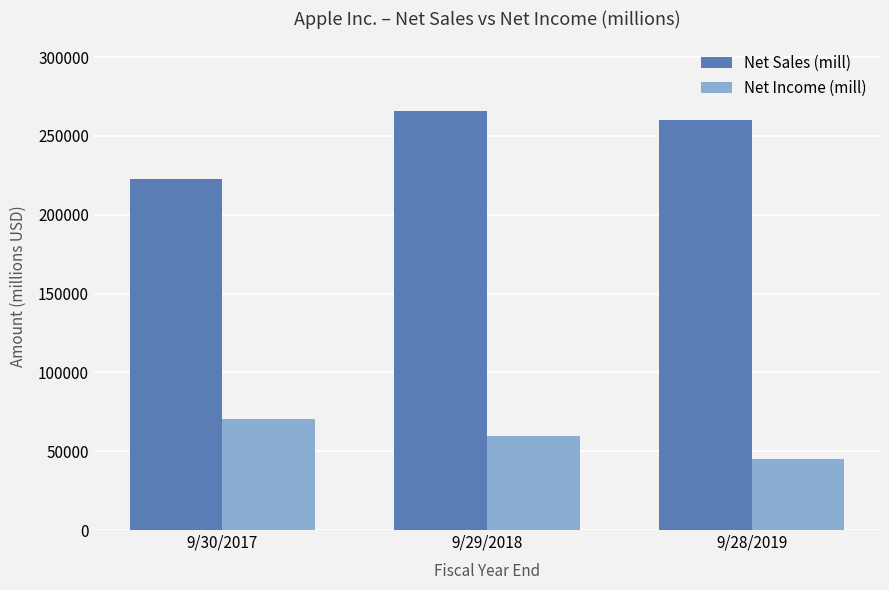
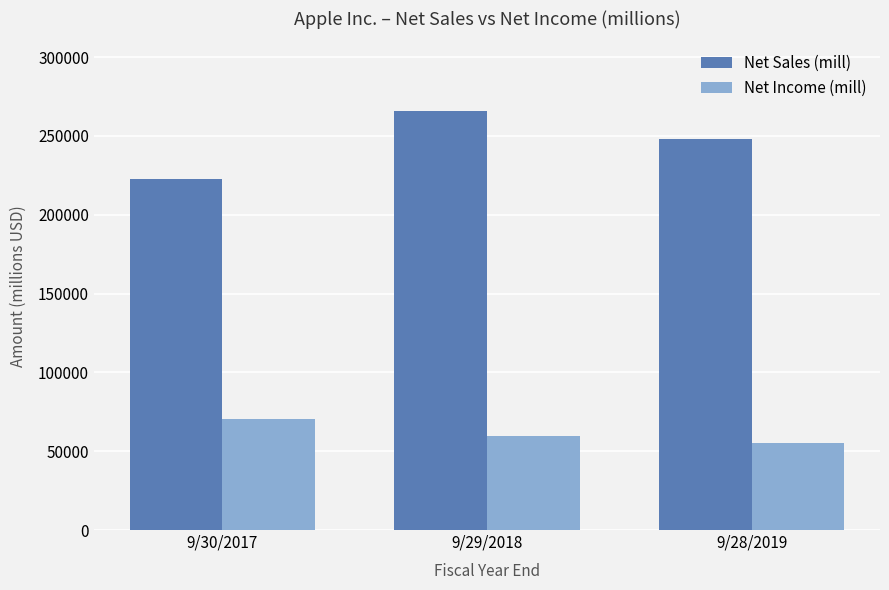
Net Sales (mill), 9/28/2019: 260000 -> 248000
Net Income (mill), 9/28/2019: 45000 -> 55000
